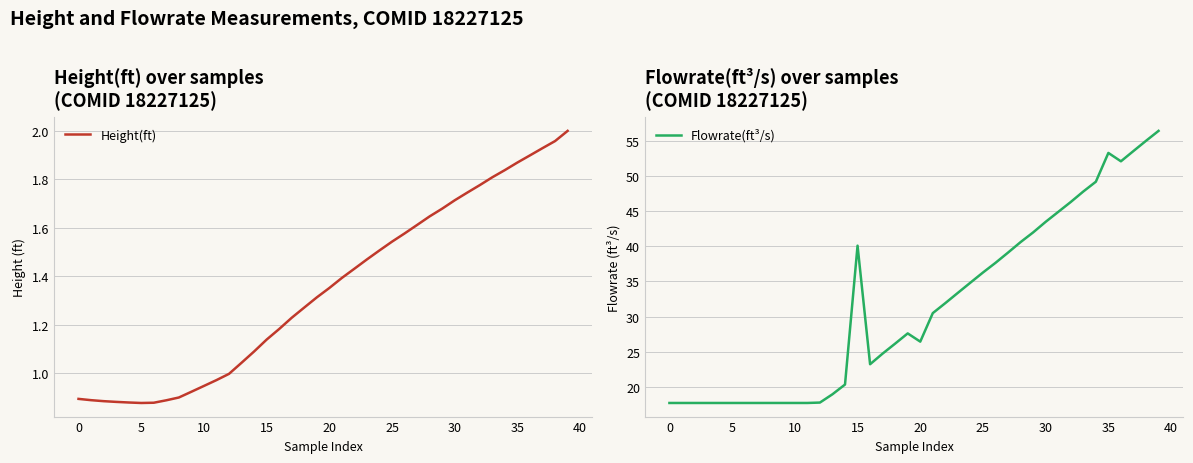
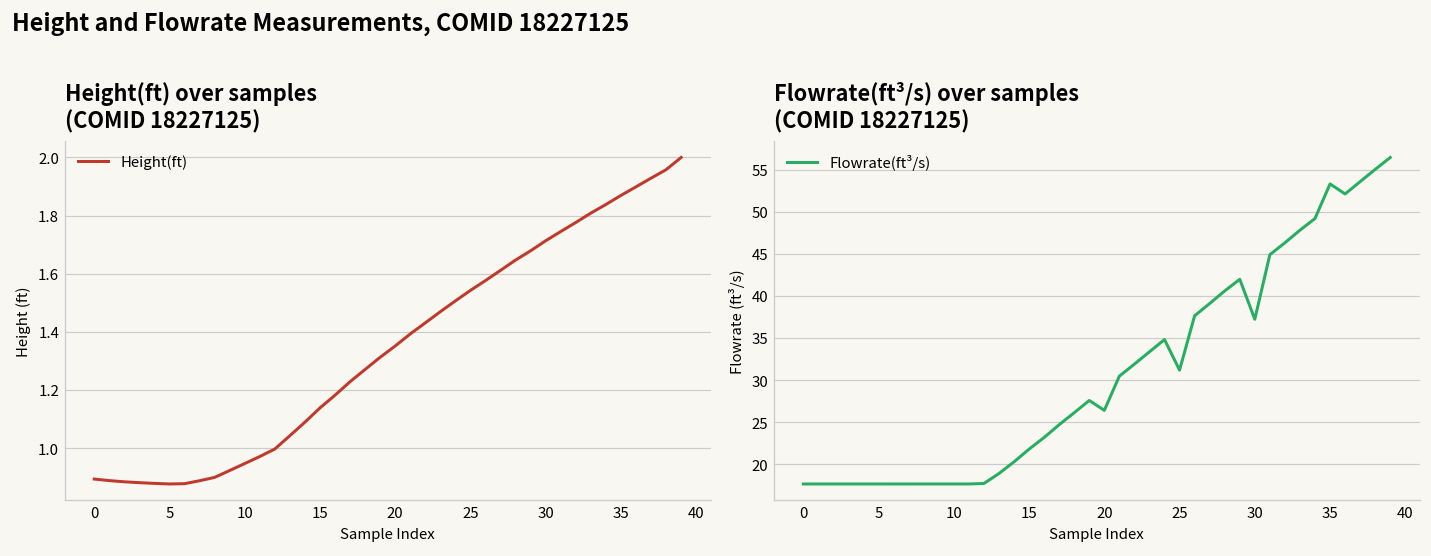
Flowrate(ft³/s) over samples (COMID 18227125), 15: 40 -> 22
Flowrate(ft³/s) over samples (COMID 18227125), 25: 36 -> 31
Flowrate(ft³/s) over samples (COMID 18227125), 30: 44 -> 37
